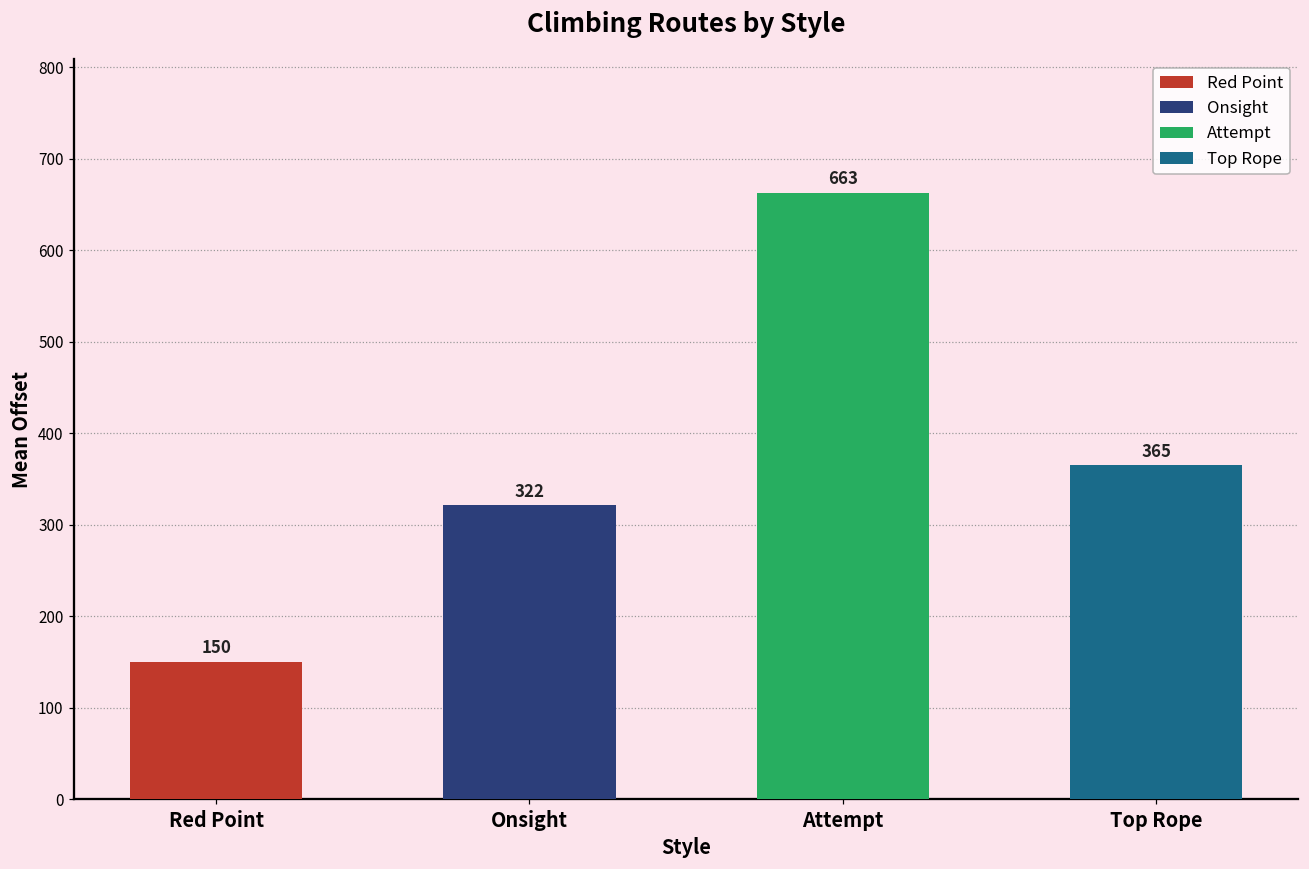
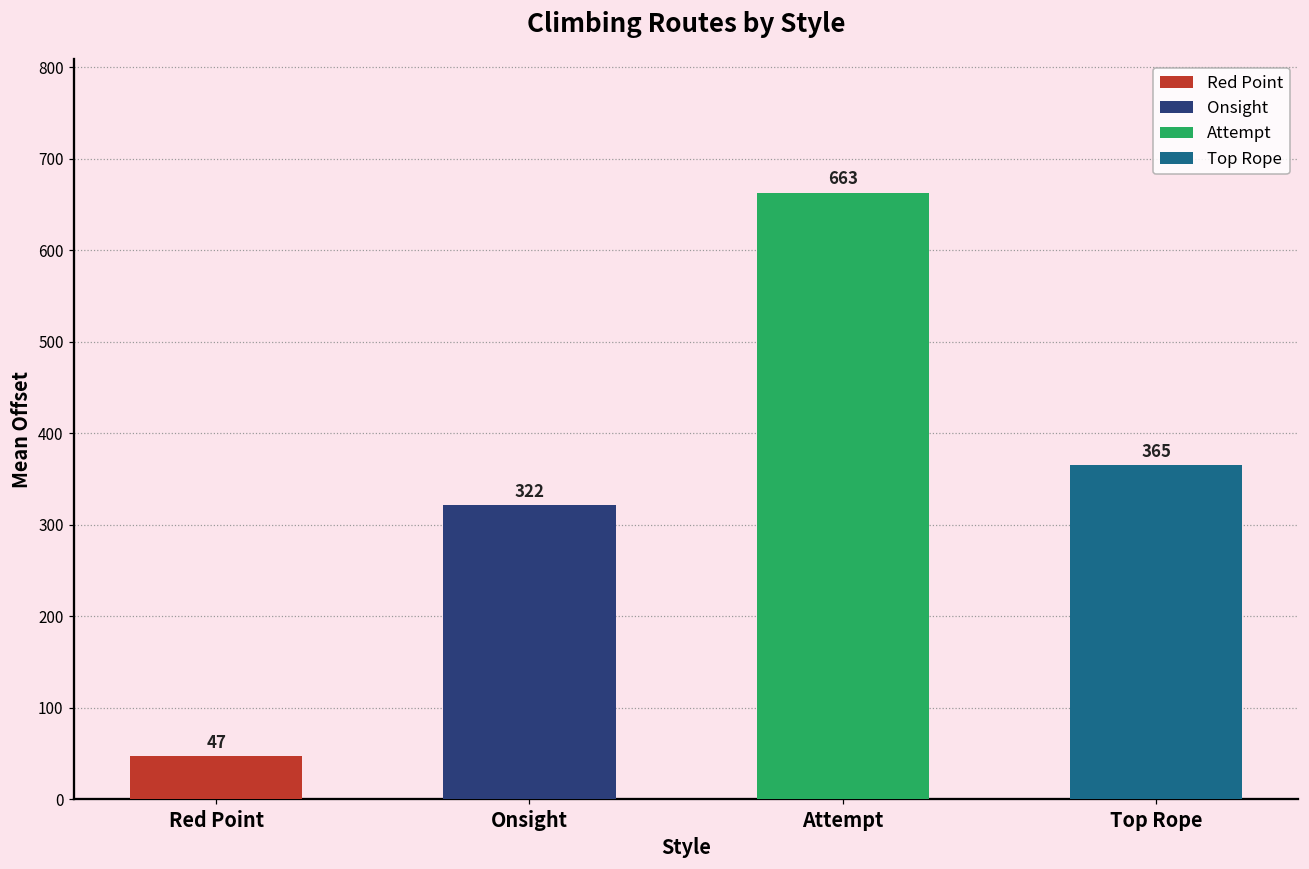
Red Point: 150 -> 47
